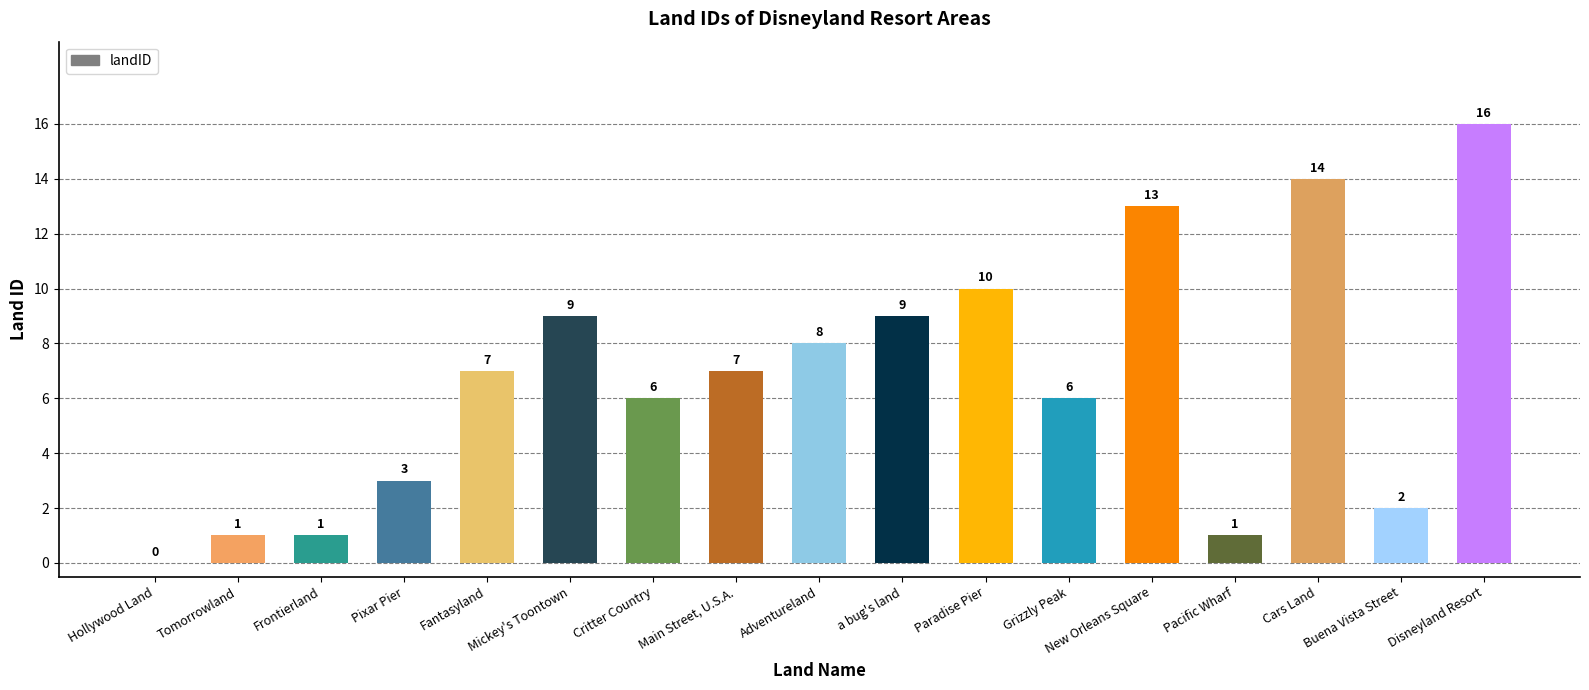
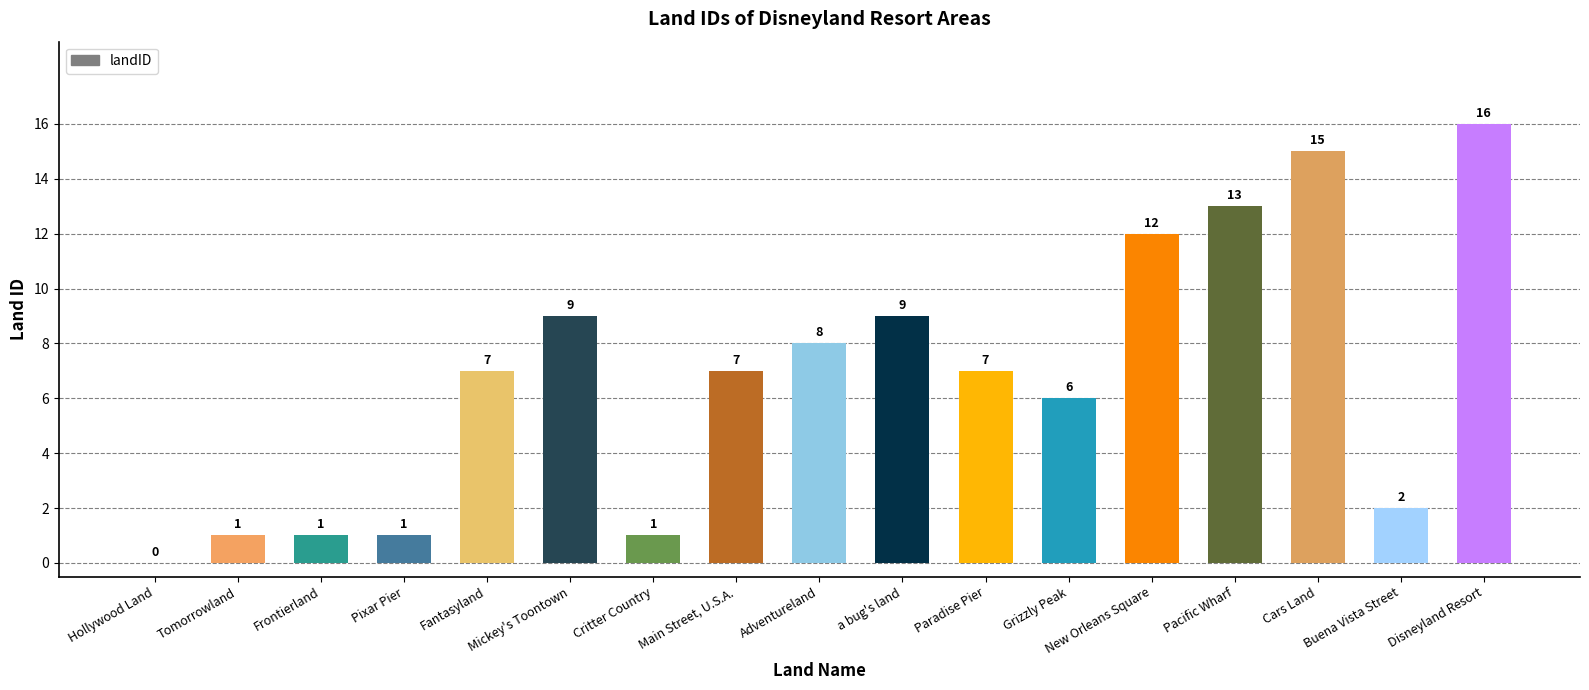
Pixar Pier: 3 -> 1
Critter Country: 6 -> 1
Paradise Pier: 10 -> 7
New Orleans Square: 13 -> 12
Pacific Wharf: 1 -> 13
Cars Land: 14 -> 15
